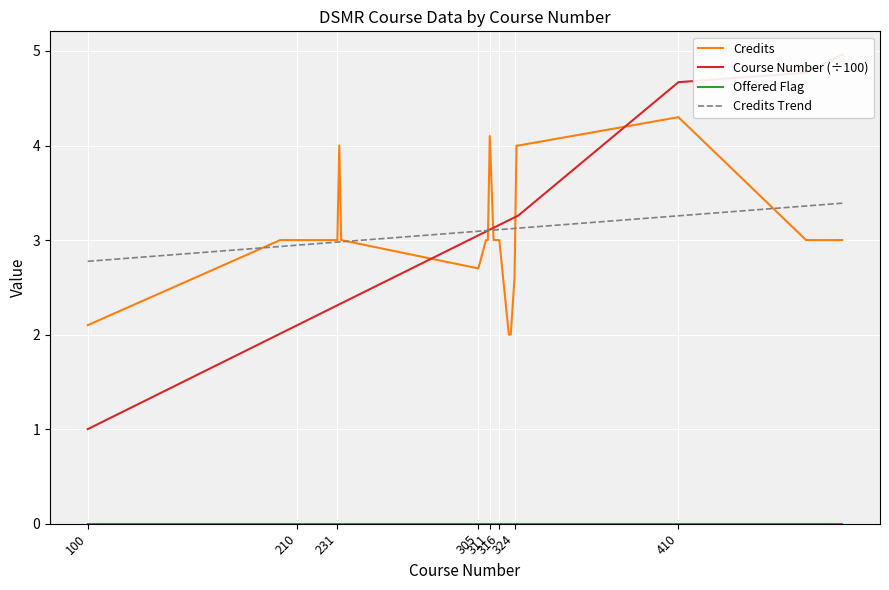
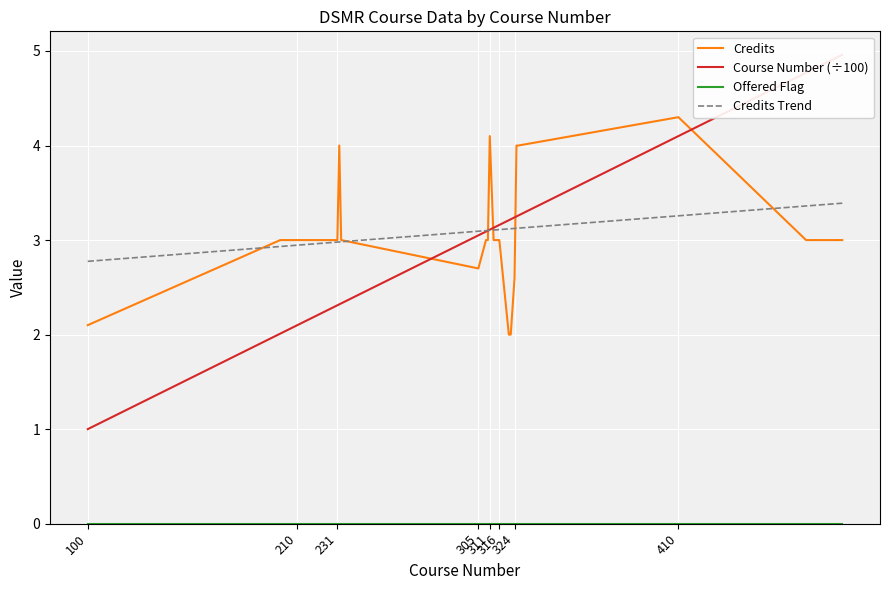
Course Number (÷100), 410: 4.7 -> 4.1
